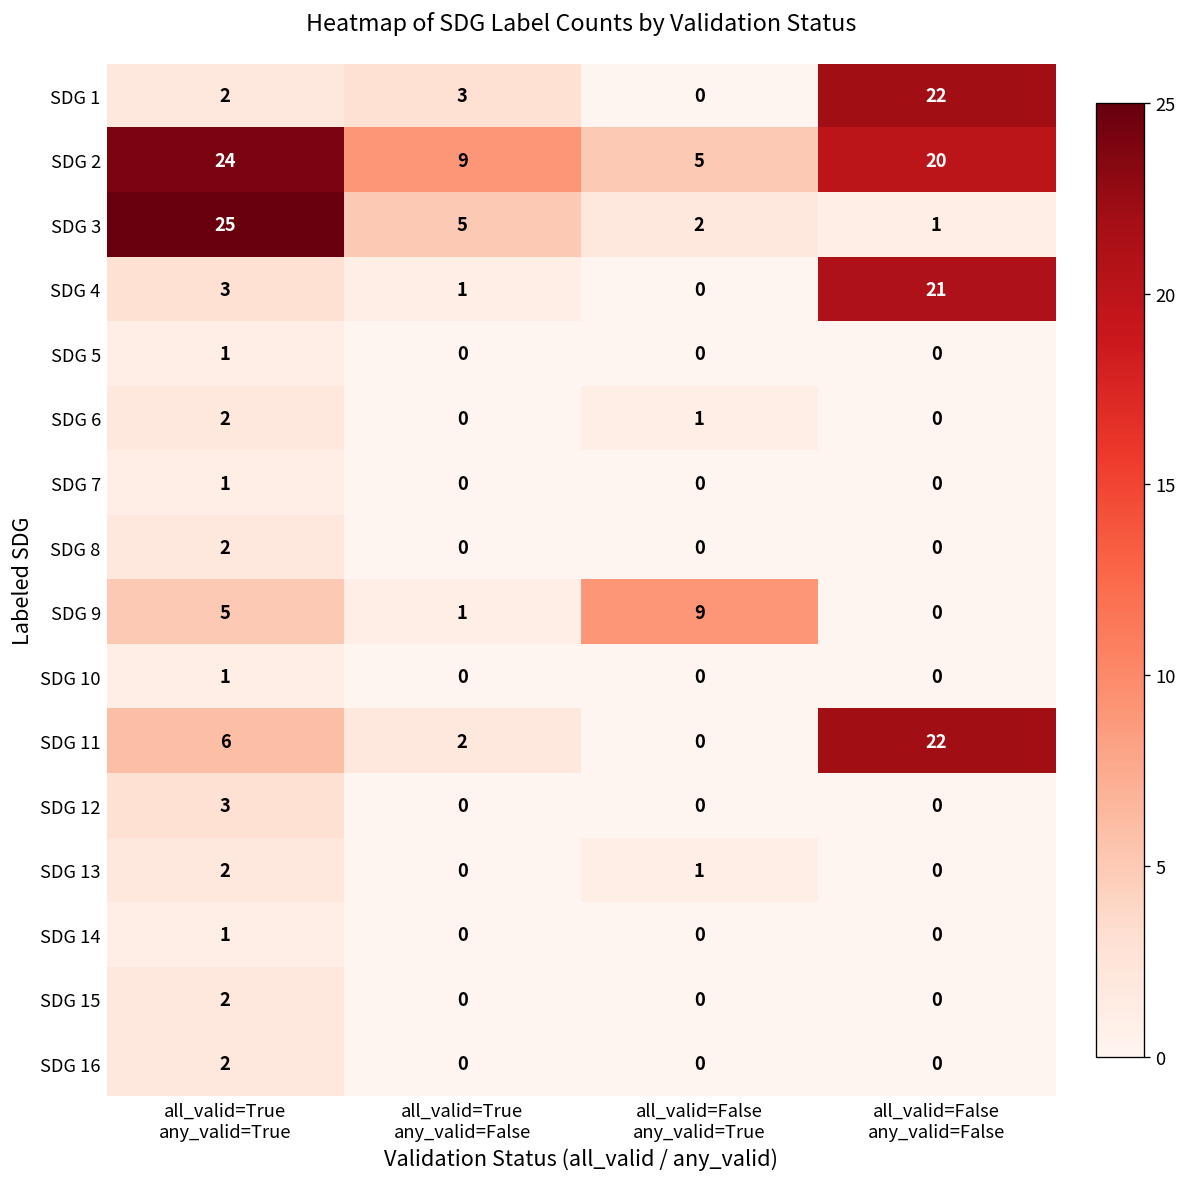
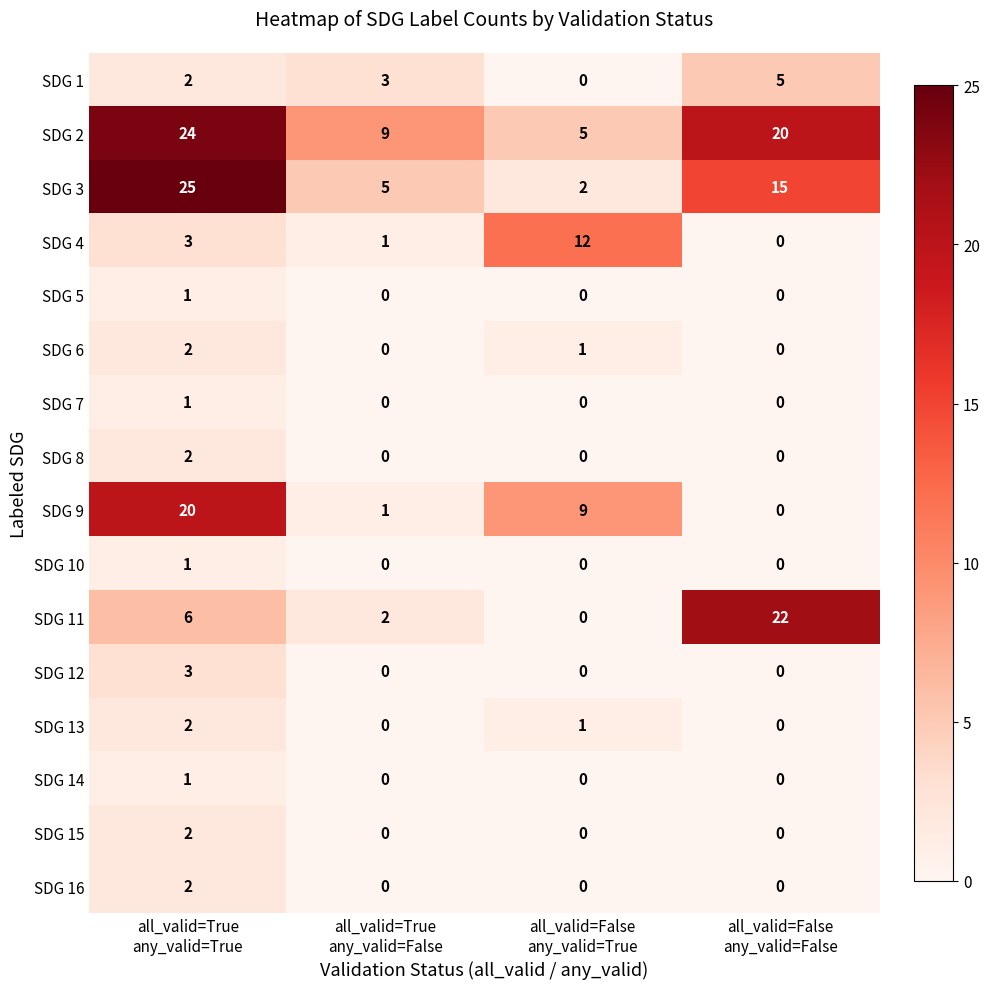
SDG 1, all_valid=False any_valid=False: 22 -> 5
SDG 3, all_valid=False any_valid=False: 1 -> 15
SDG 4, all_valid=False any_valid=True: 0 -> 12
SDG 4, all_valid=False any_valid=False: 21 -> 0
SDG 9, all_valid=True any_valid=True: 5 -> 20
